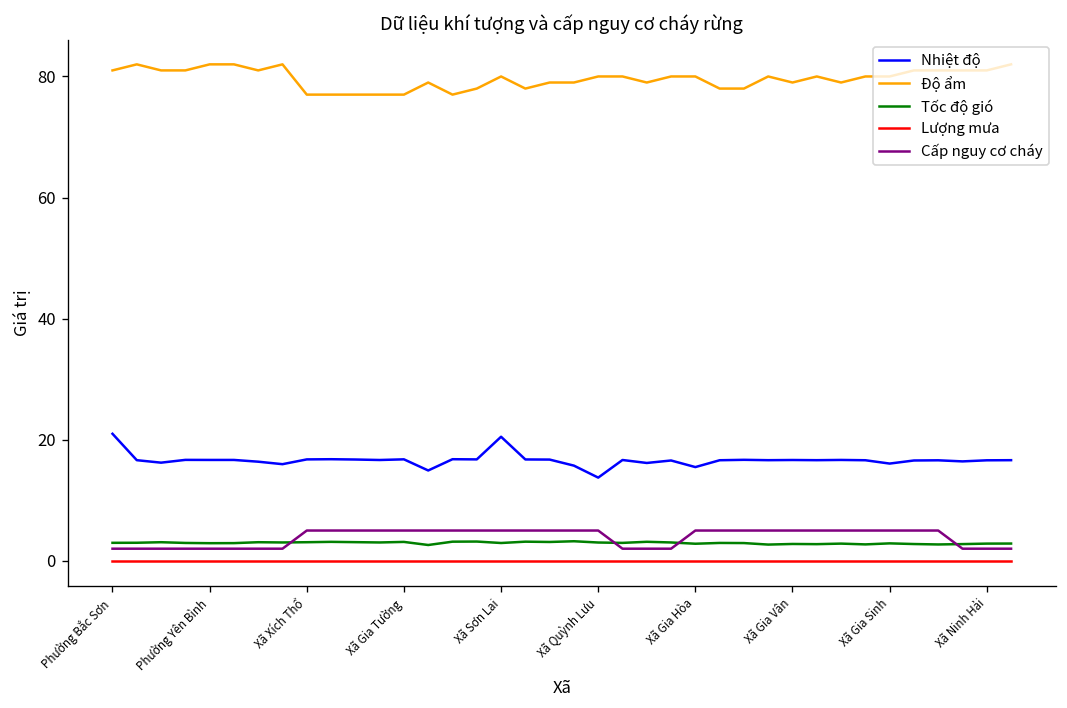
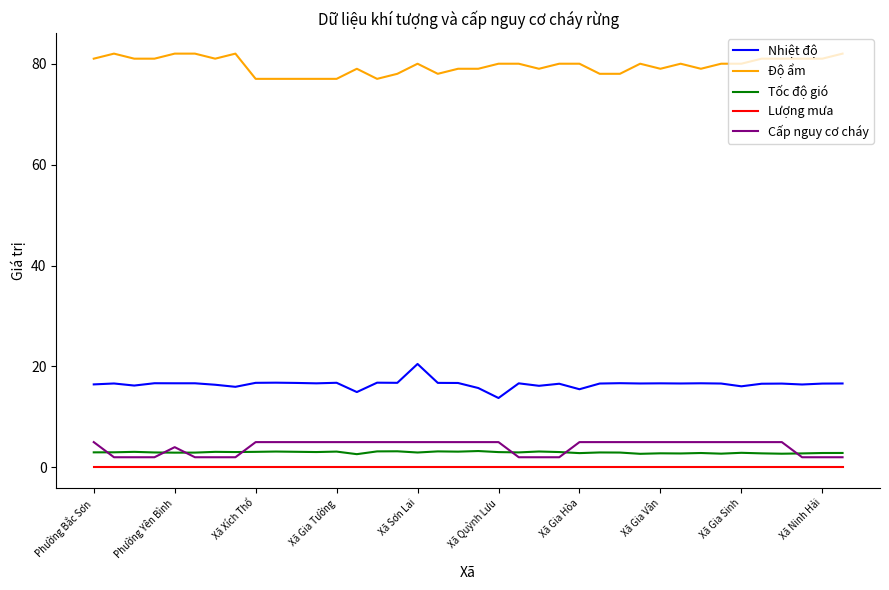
Nhiệt độ, Phường Bắc Sơn: 21 -> 16
Cấp nguy cơ cháy, Phường Bắc Sơn: 2 -> 5
Cấp nguy cơ cháy, Phường Yên Bình: 2 -> 4
